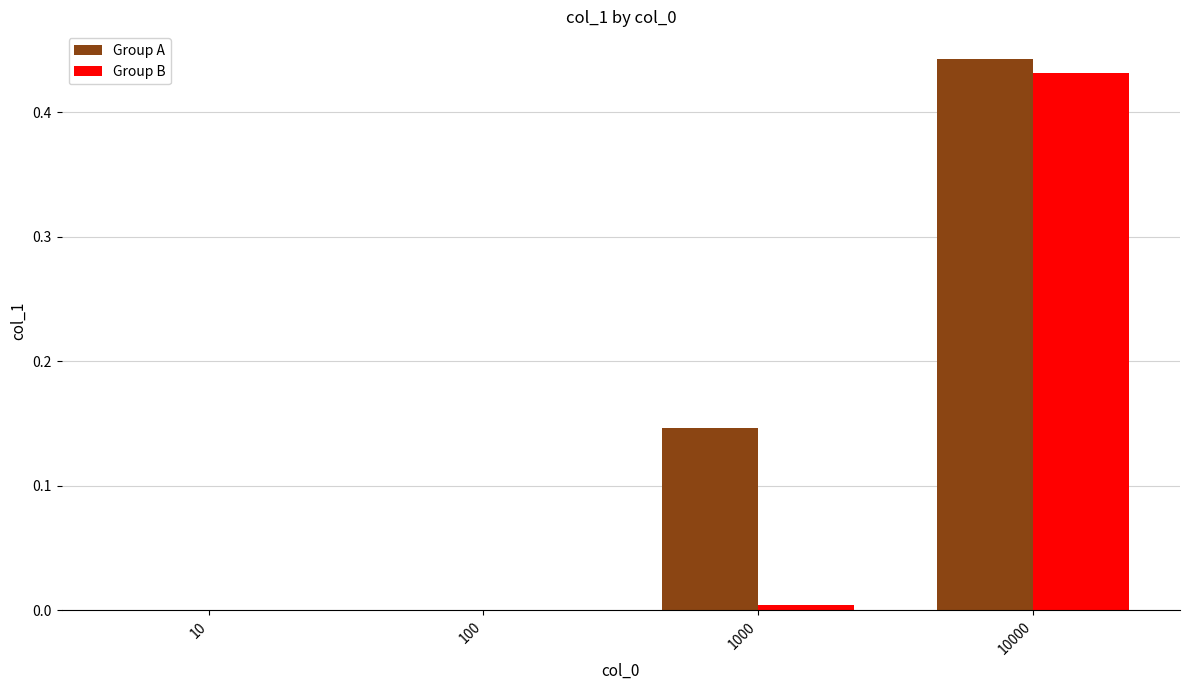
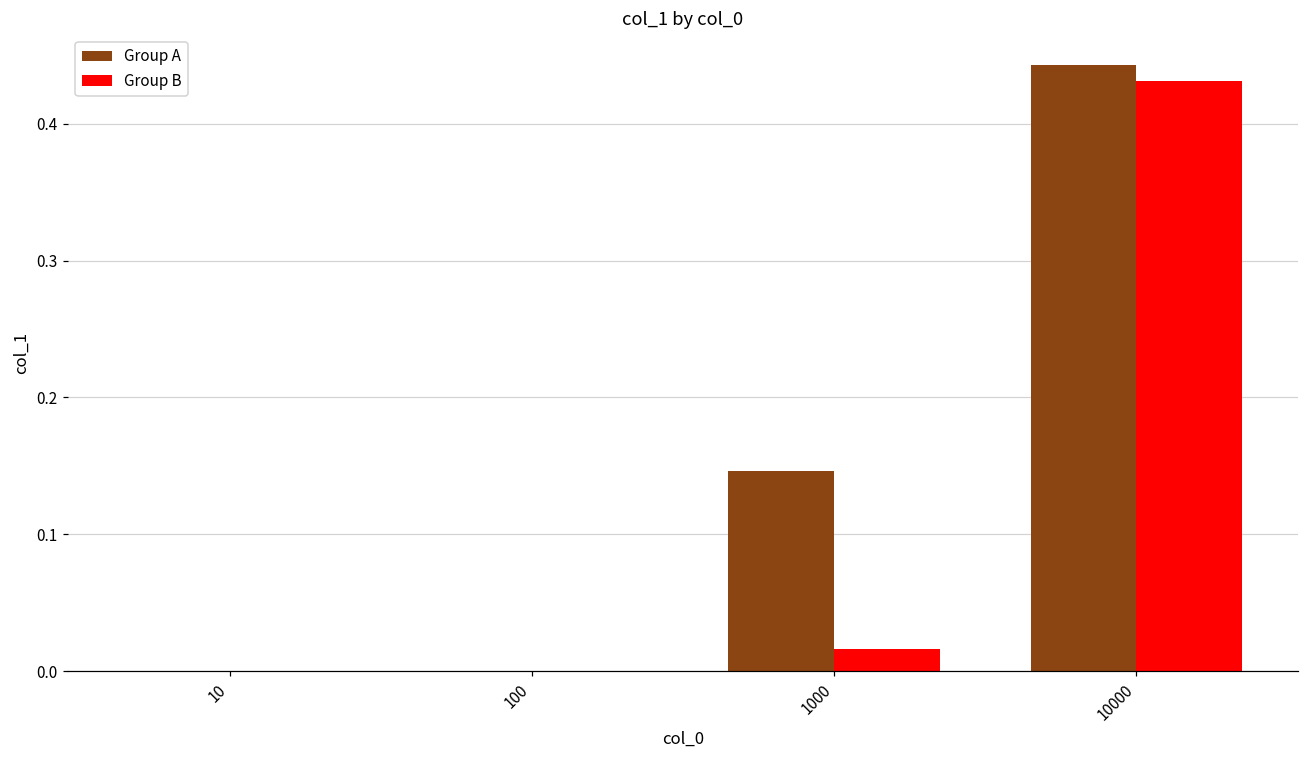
Group B, 1000: 0.004 -> 0.016
